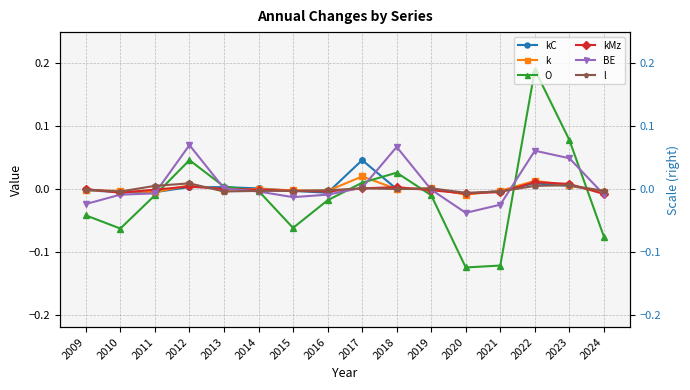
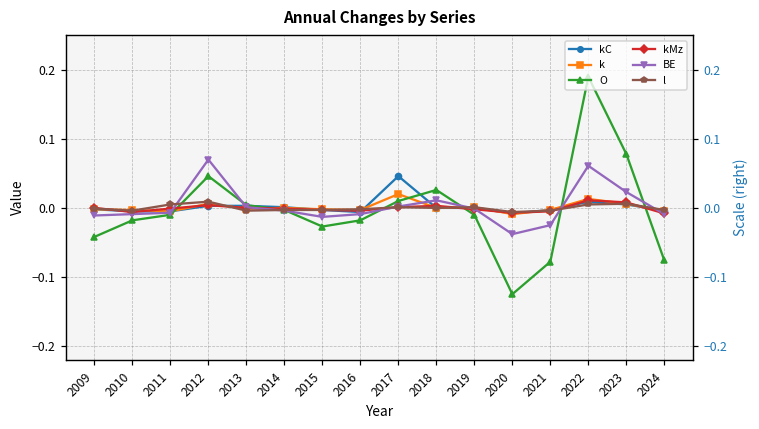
BE, 2009: -0.02 -> -0.01
O, 2010: -0.06 -> -0.02
O, 2015: -0.06 -> -0.03
BE, 2018: 0.07 -> 0.01
O, 2021: -0.12 -> -0.08
BE, 2023: 0.05 -> 0.02
